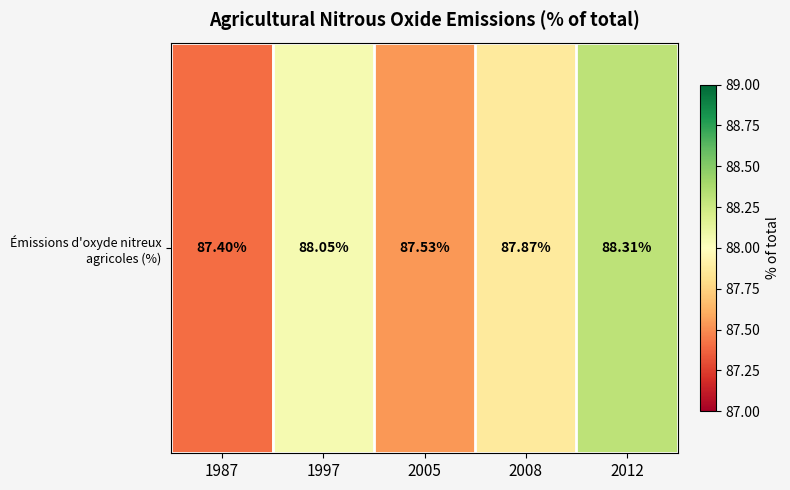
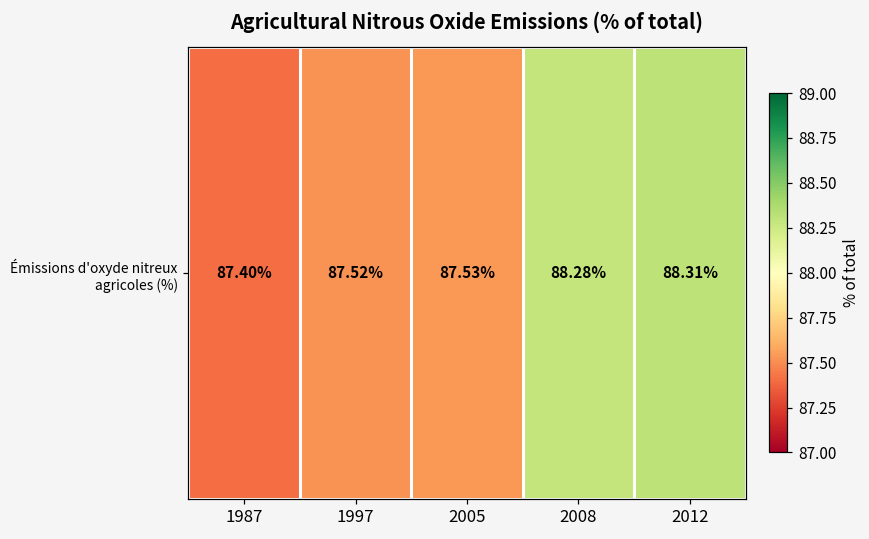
Émissions d'oxyde nitreux agricoles (%), 1997: 88.05% -> 87.52%
Émissions d'oxyde nitreux agricoles (%), 2008: 87.87% -> 88.28%
